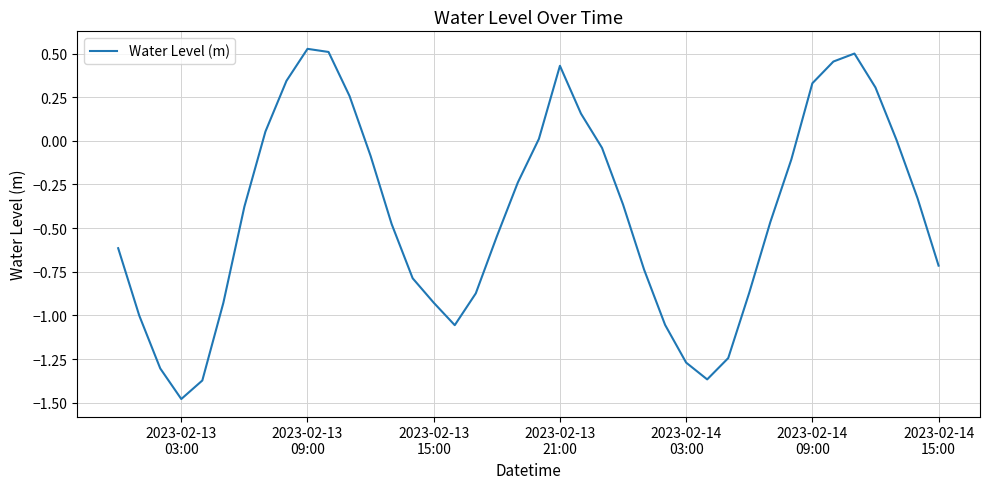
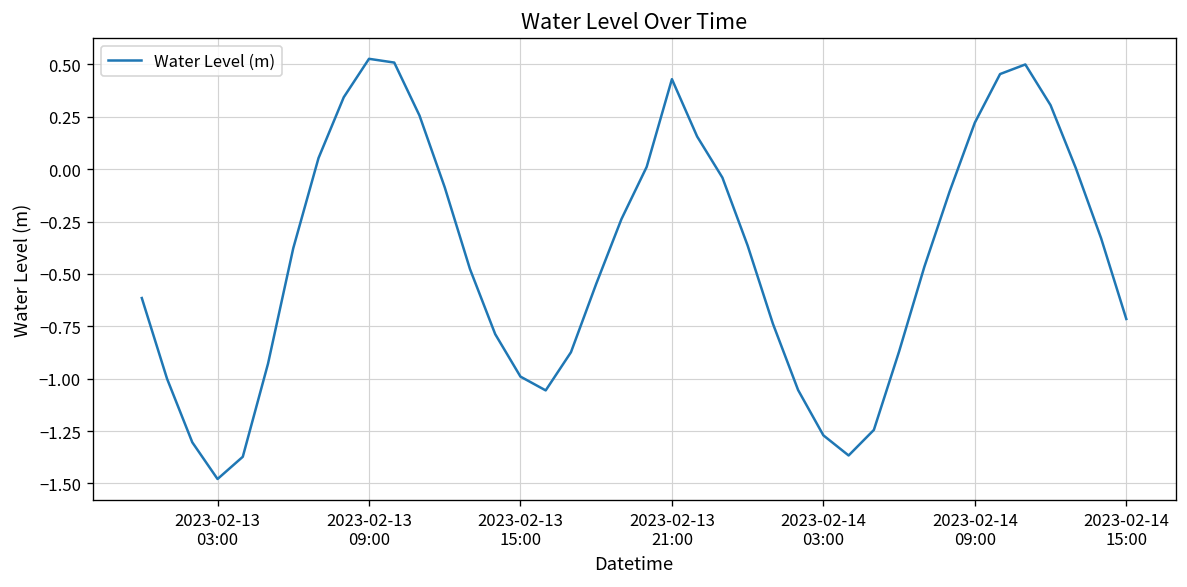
2023-02-13 15:00: -0.93 -> -0.99
2023-02-14 09:00: 0.33 -> 0.22
